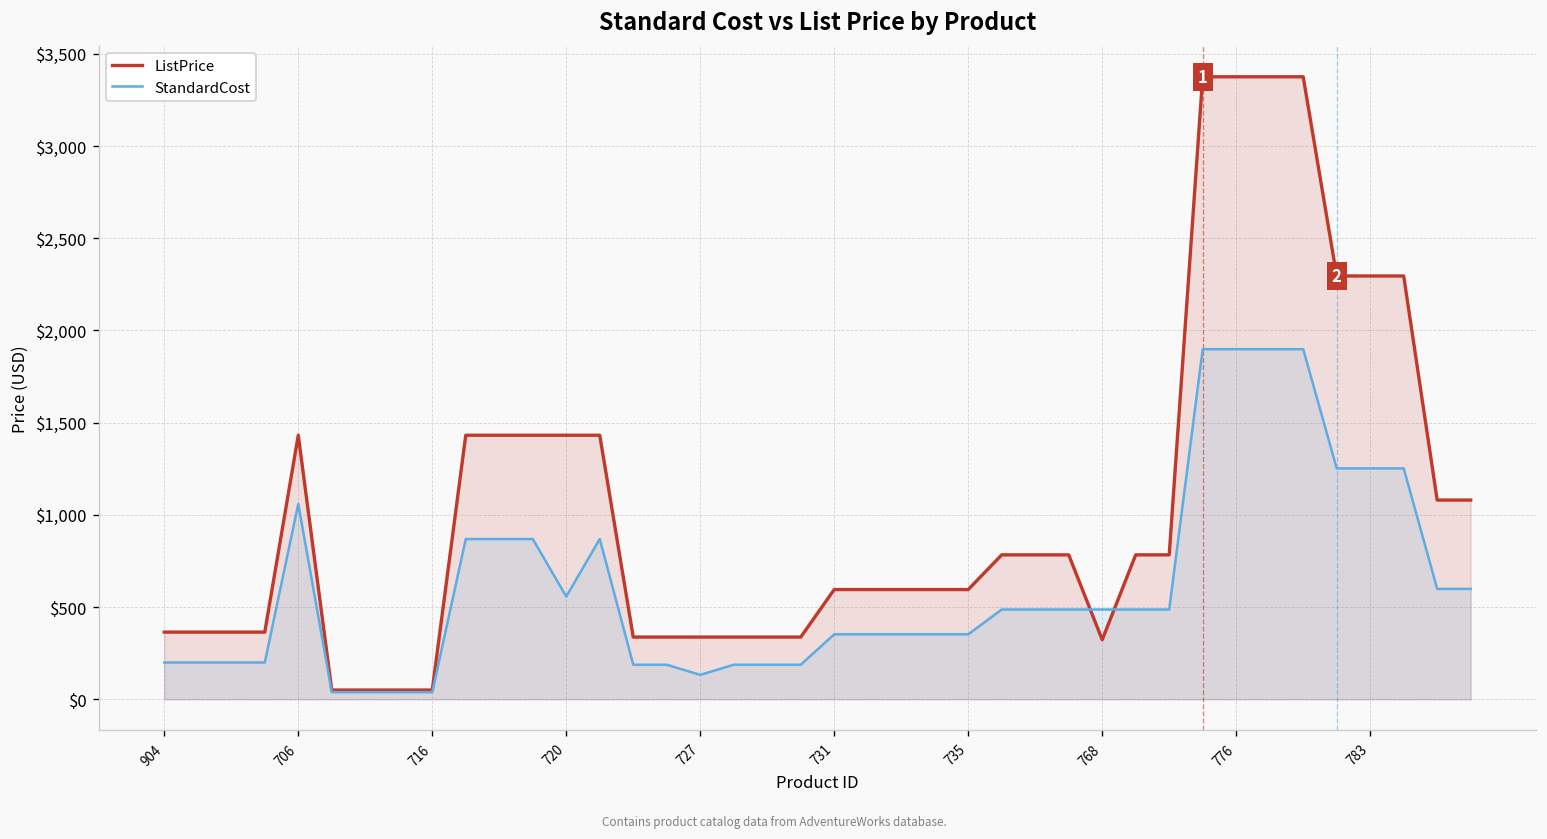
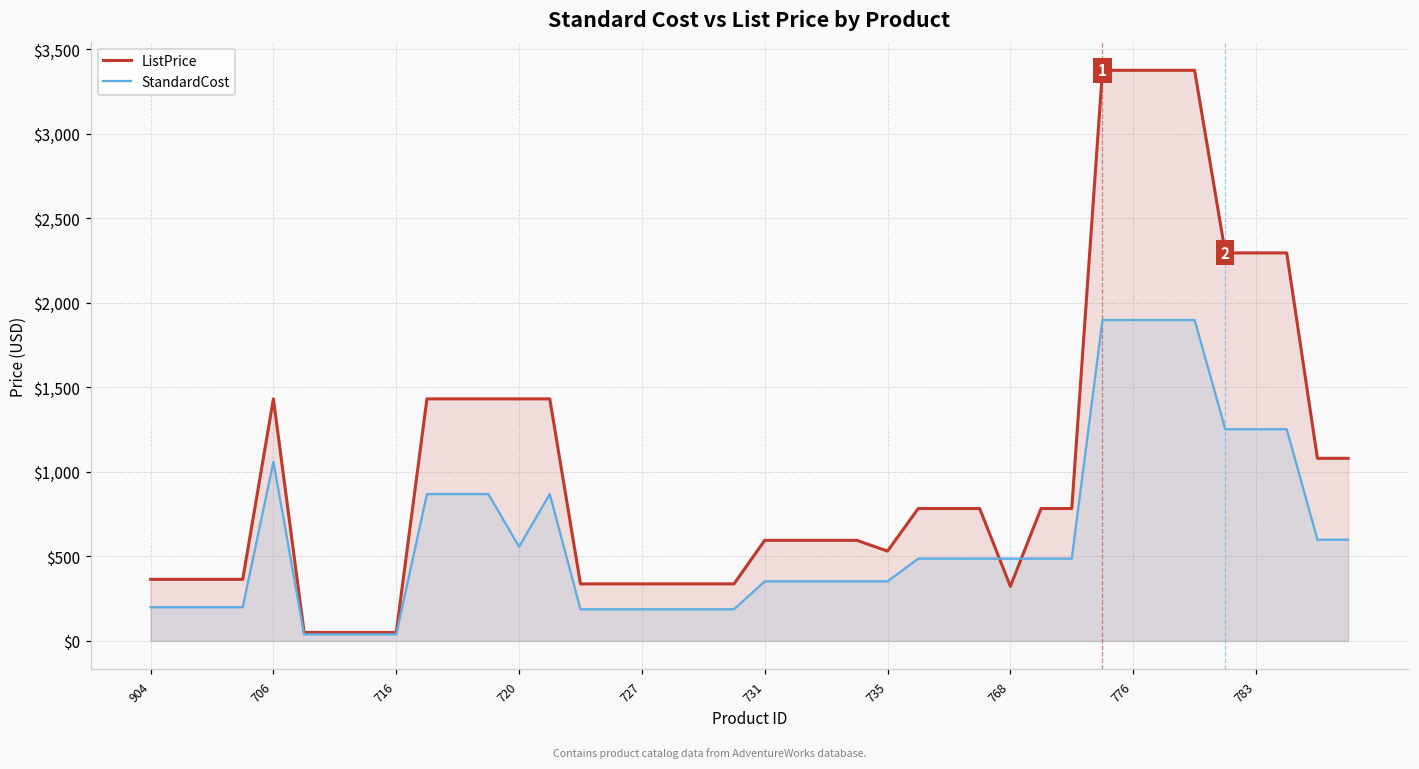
StandardCost, 727: $130 -> $190
ListPrice, 735: $590 -> $530
